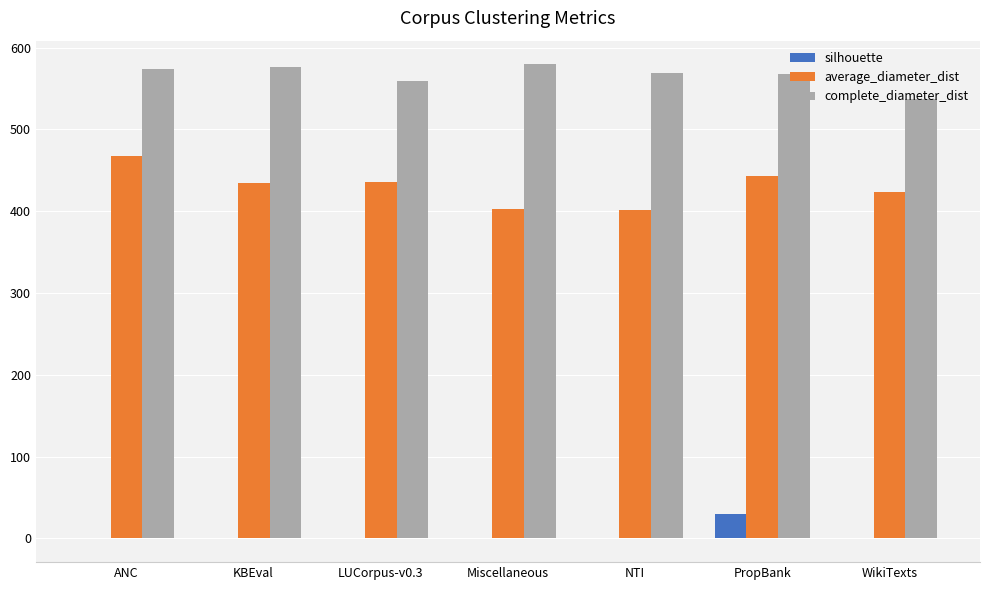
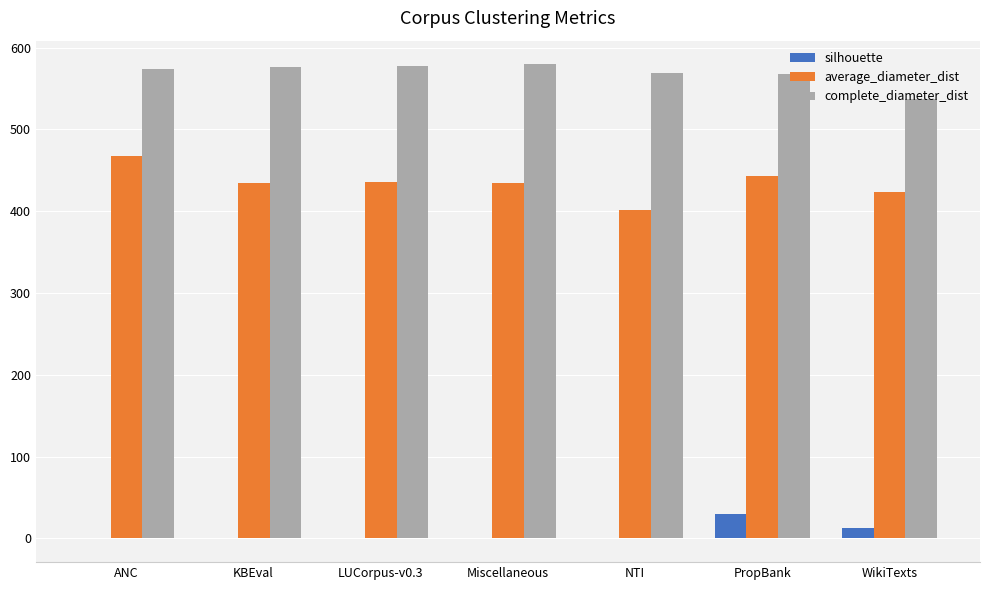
complete_diameter_dist, LUCorpus-v0.3: 560 -> 580
average_diameter_dist, Miscellaneous: 400 -> 430
silhouette, WikiTexts: 0 -> 10
